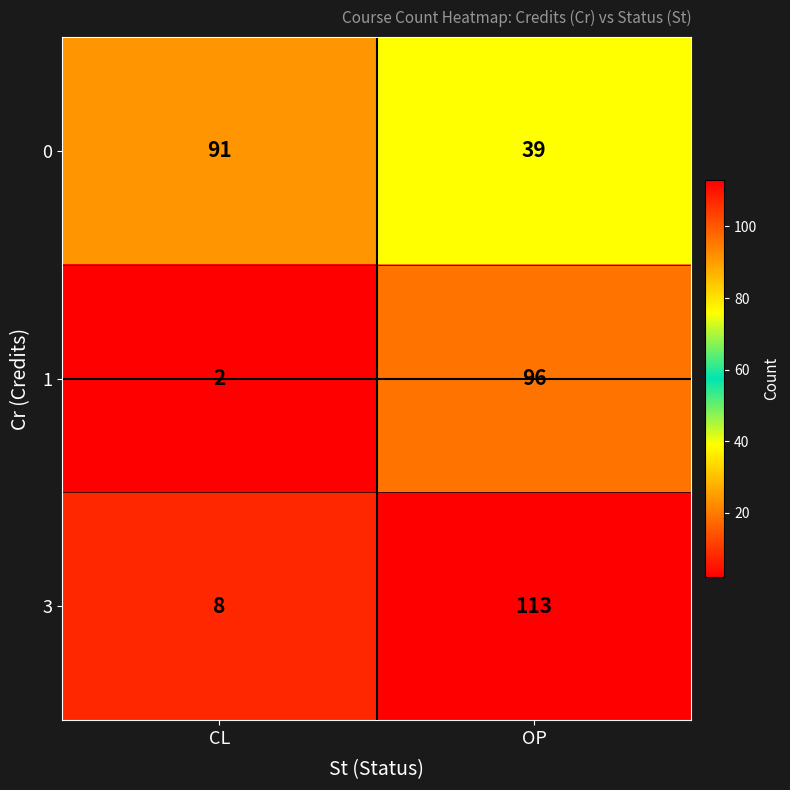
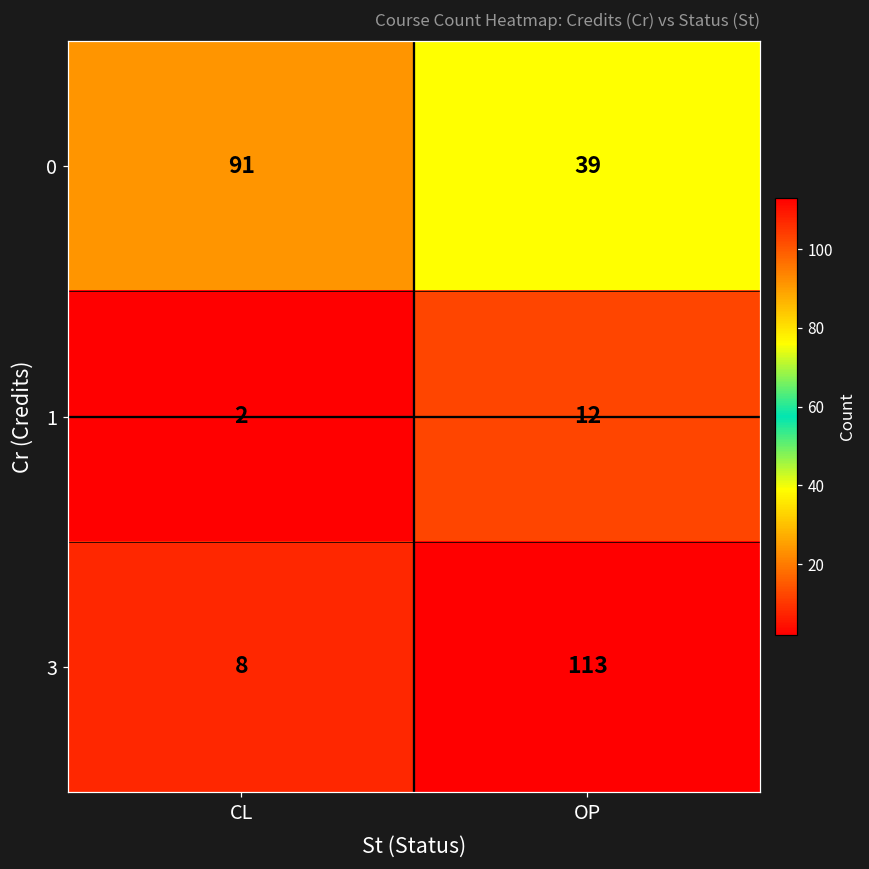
1, OP: 96 -> 12
